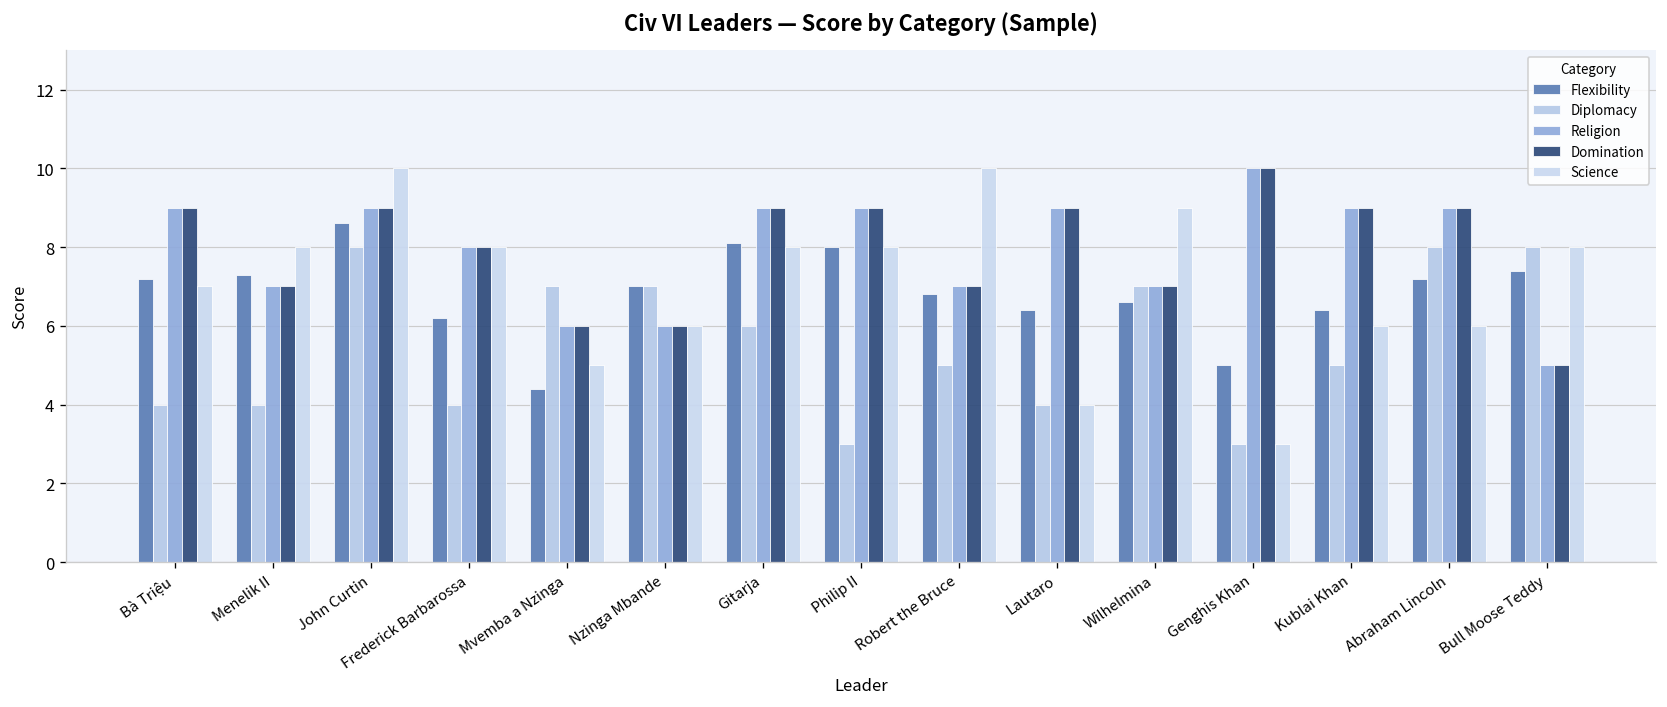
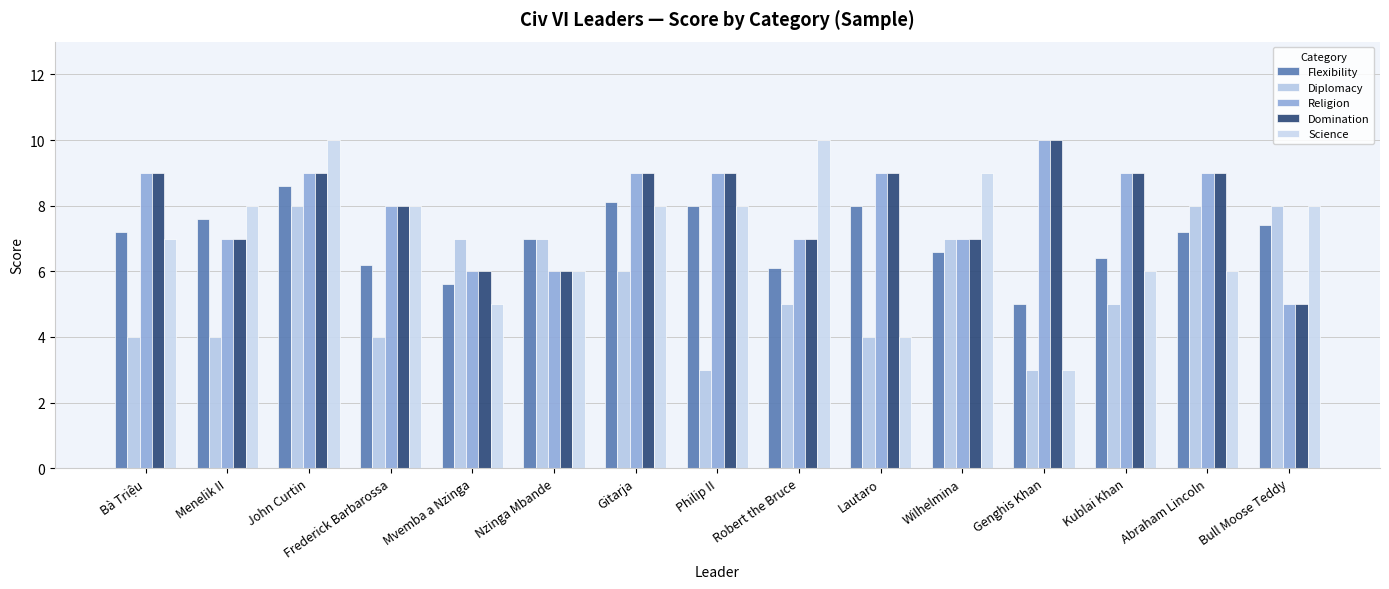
Flexibility, Menelik II: 7.3 -> 7.6
Flexibility, Mvemba a Nzinga: 4.4 -> 5.6
Flexibility, Robert the Bruce: 6.8 -> 6.1
Flexibility, Lautaro: 6.4 -> 8.0
